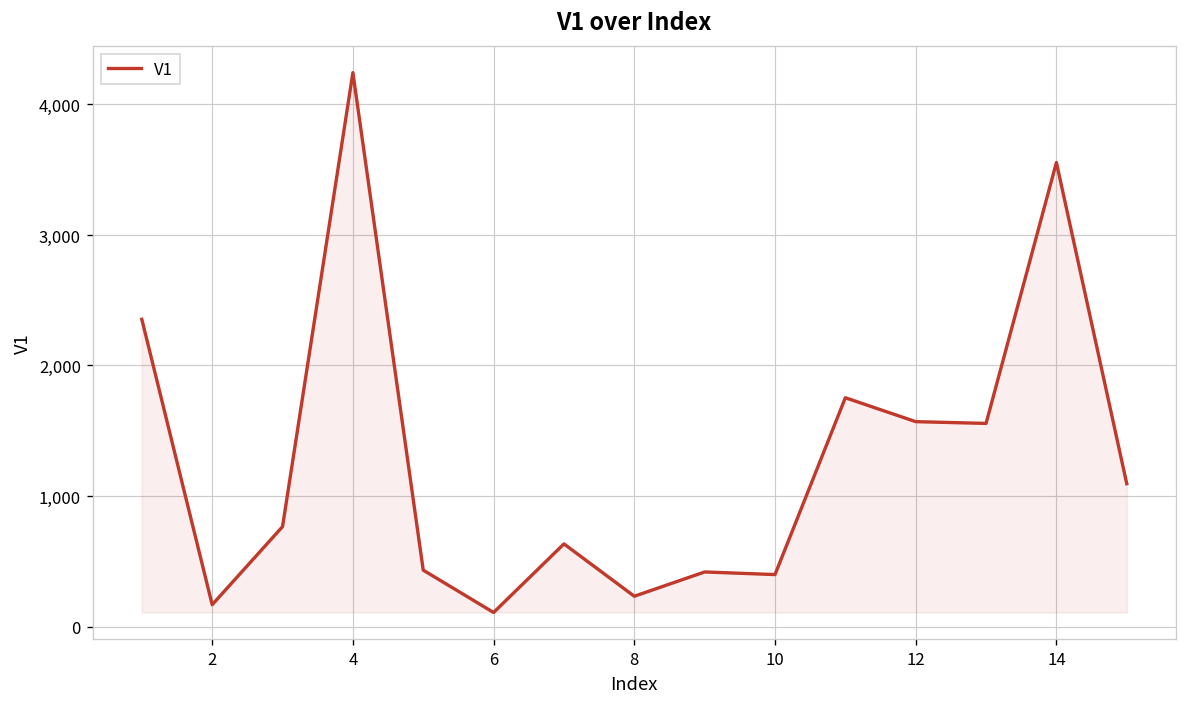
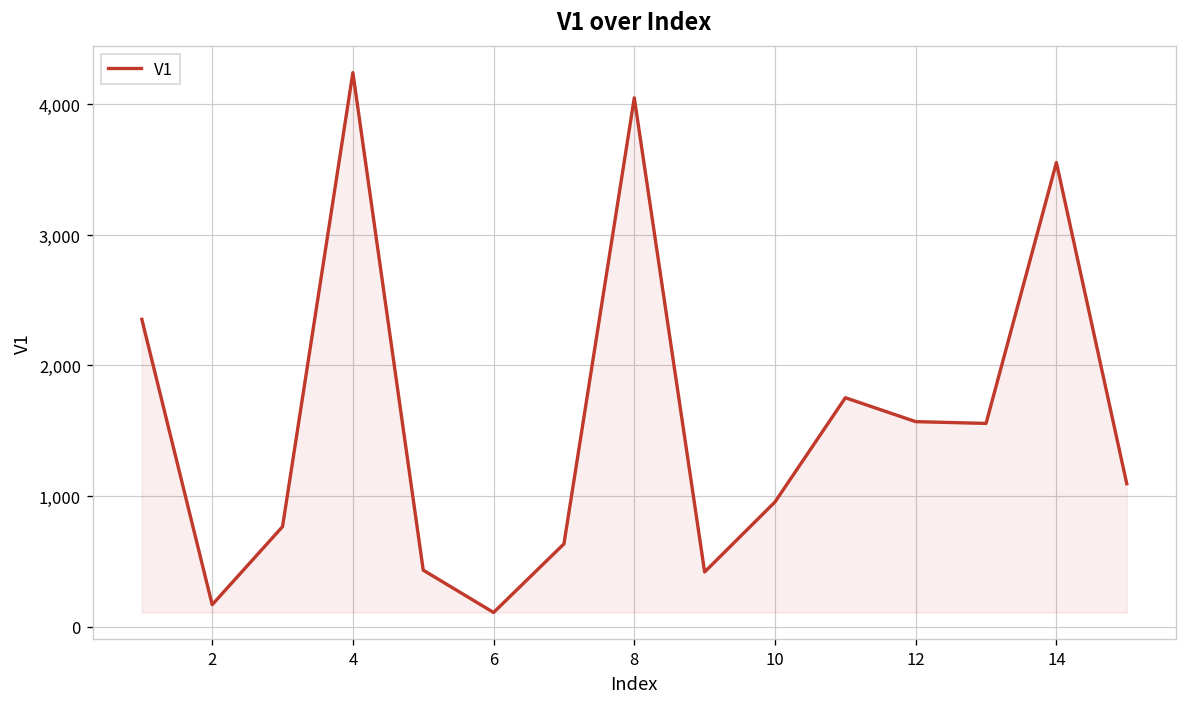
8: 230 -> 4,050
10: 400 -> 950
